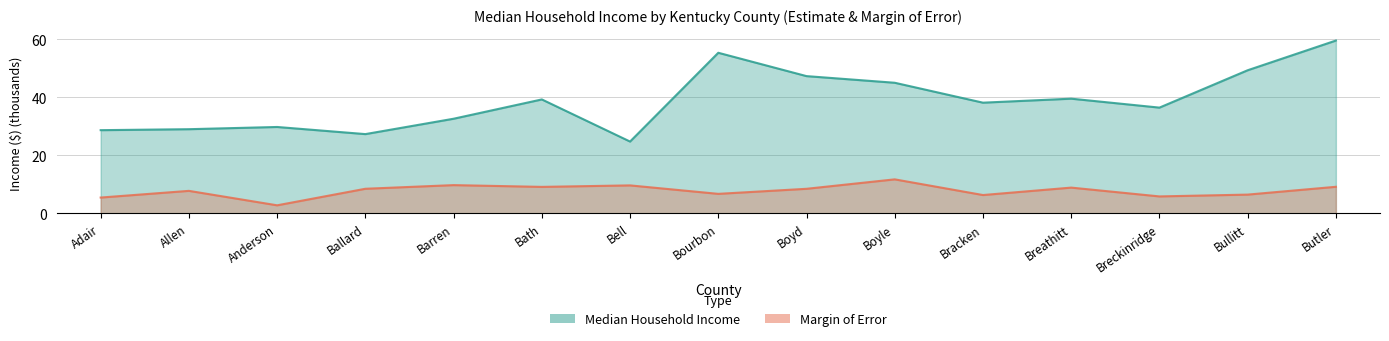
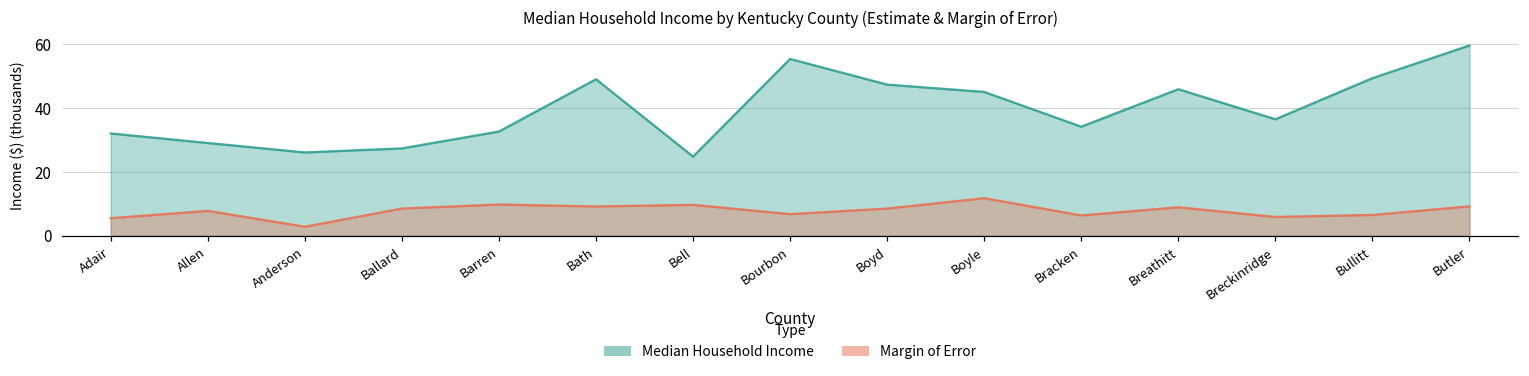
Median Household Income, Adair: 29 -> 32
Median Household Income, Anderson: 30 -> 26
Median Household Income, Bath: 39 -> 49
Median Household Income, Bracken: 38 -> 34
Median Household Income, Breathitt: 40 -> 46
